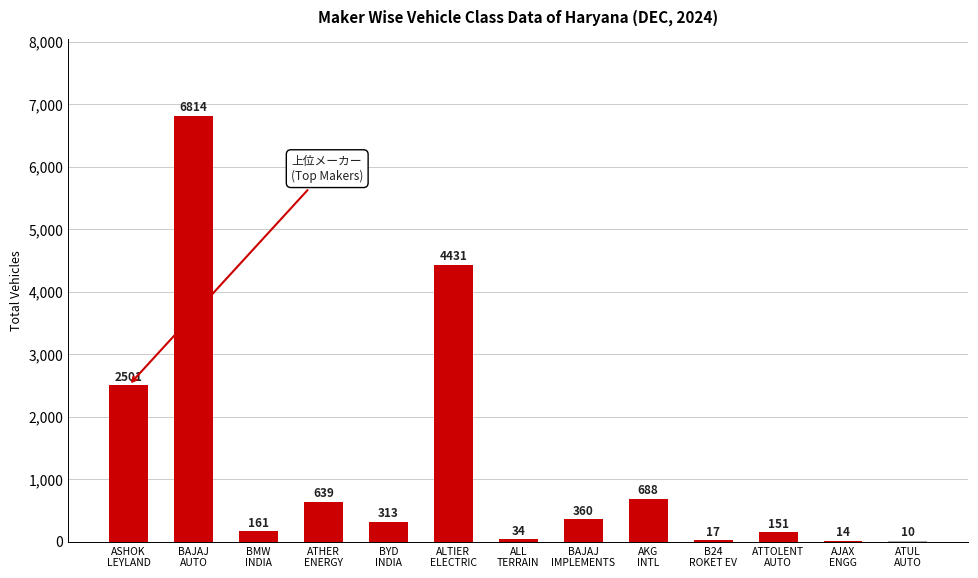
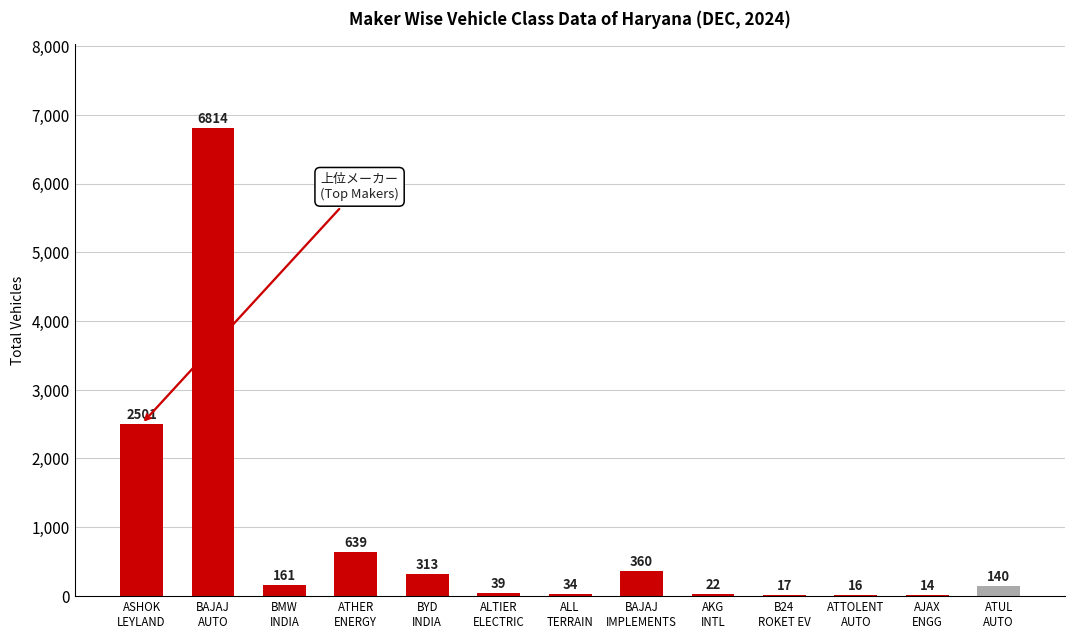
ALTIER ELECTRIC: 4431 -> 39
AKG INTL: 688 -> 22
ATTOLENT AUTO: 151 -> 16
ATUL AUTO: 10 -> 140
